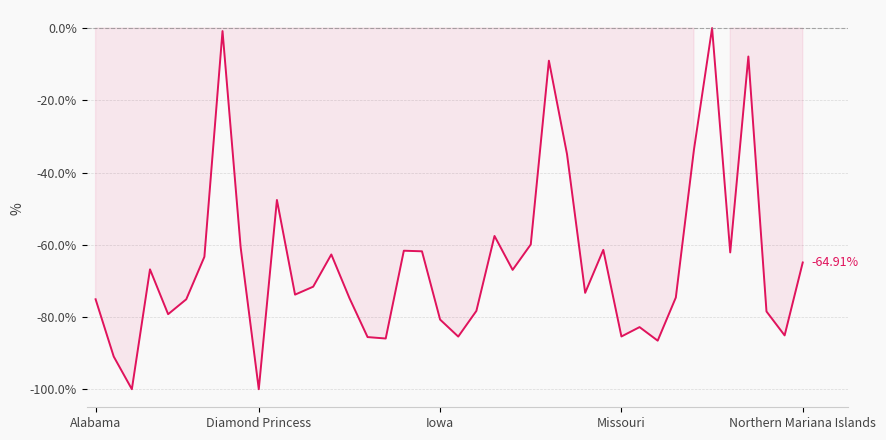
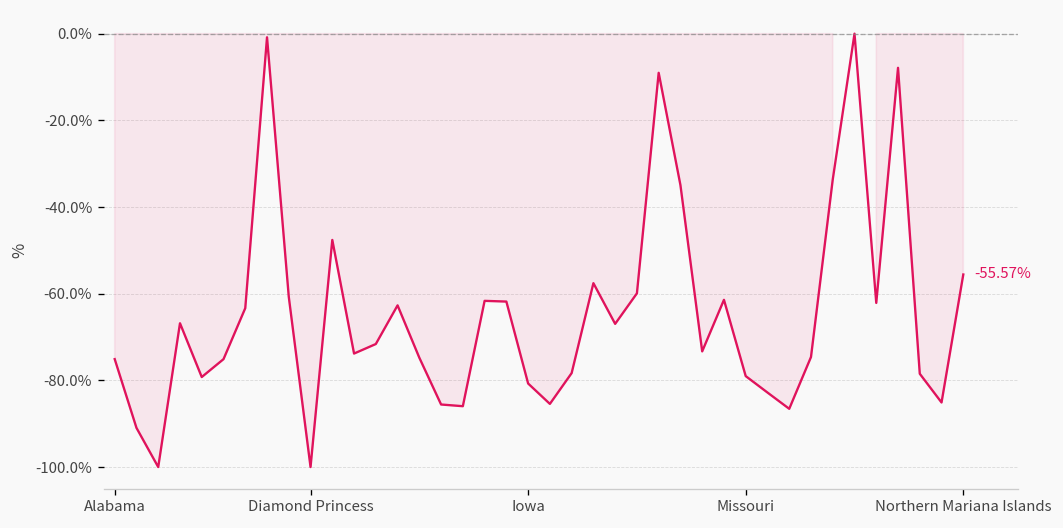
Missouri: -85% -> -79%
Northern Mariana Islands: -64.91% -> -55.57%
